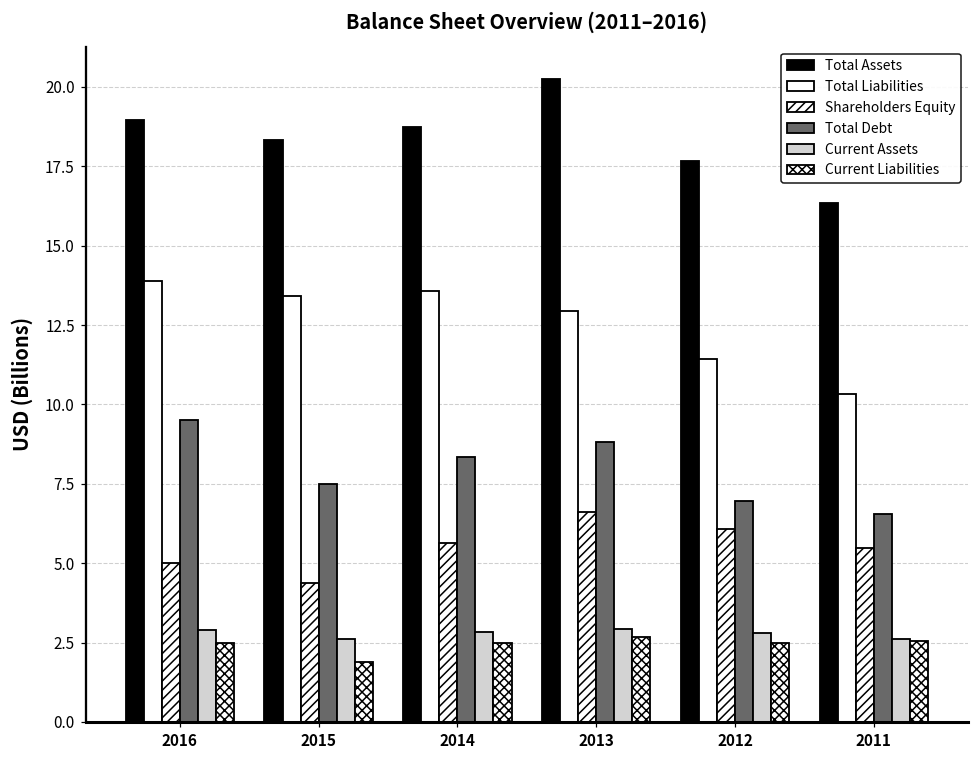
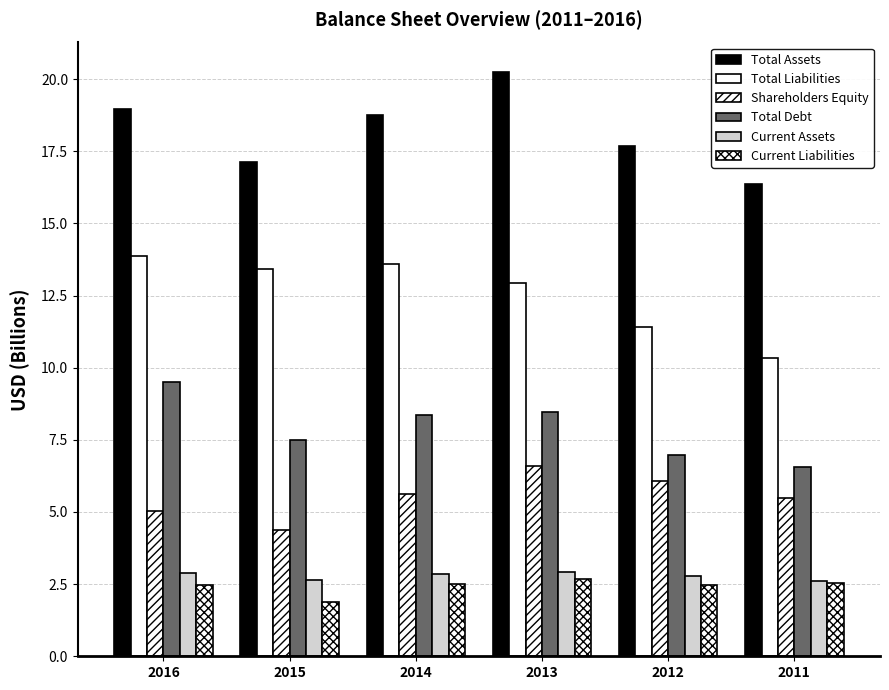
Total Assets, 2015: 18.3 -> 17.1
Total Debt, 2013: 8.8 -> 8.5
